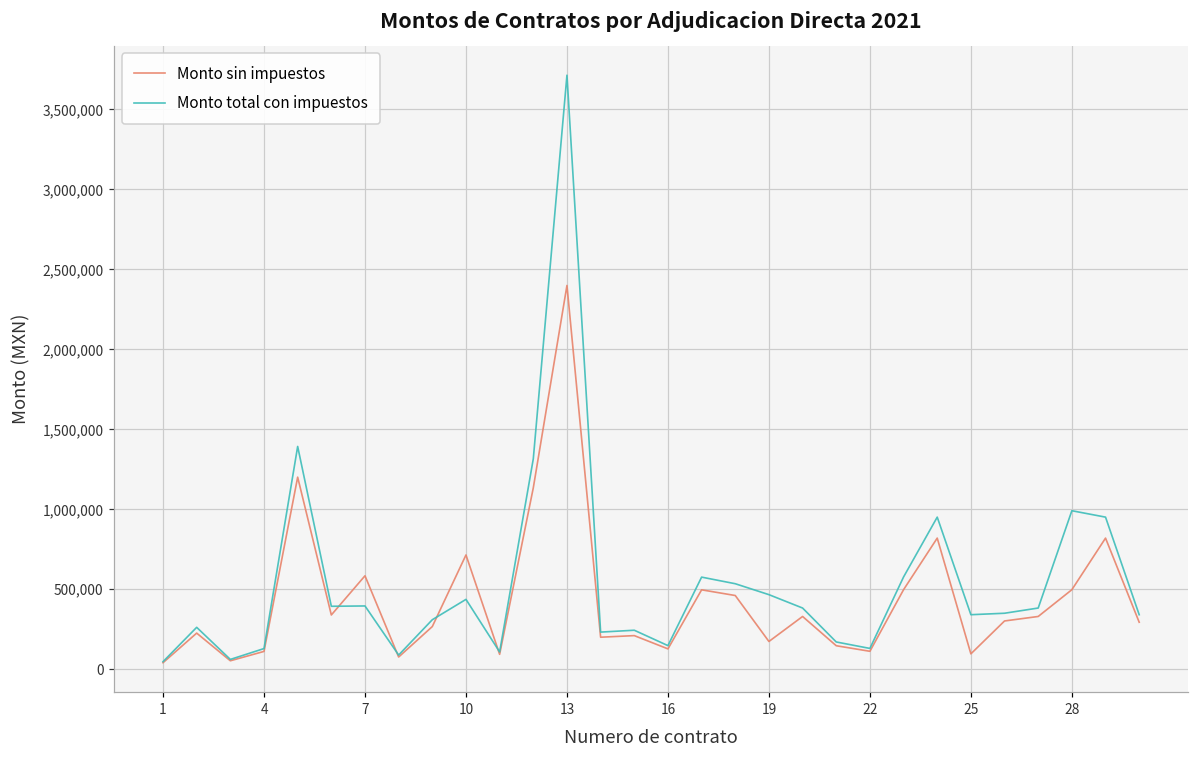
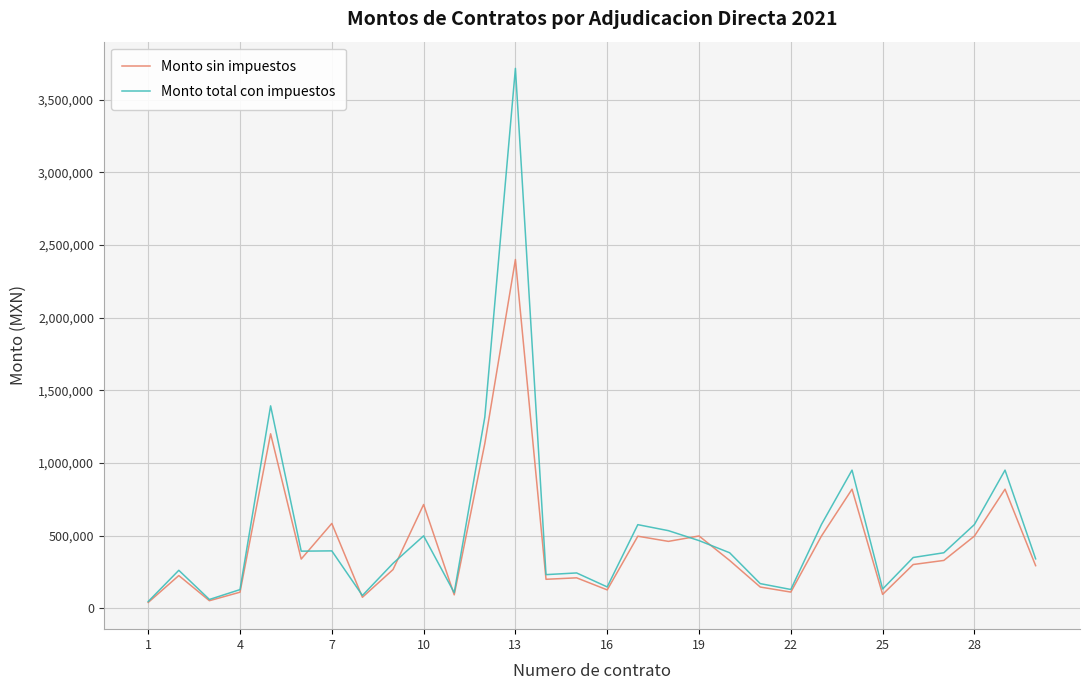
Monto total con impuestos, 10: 440,000 -> 500,000
Monto sin impuestos, 19: 170,000 -> 500,000
Monto total con impuestos, 25: 340,000 -> 130,000
Monto total con impuestos, 28: 990,000 -> 580,000
